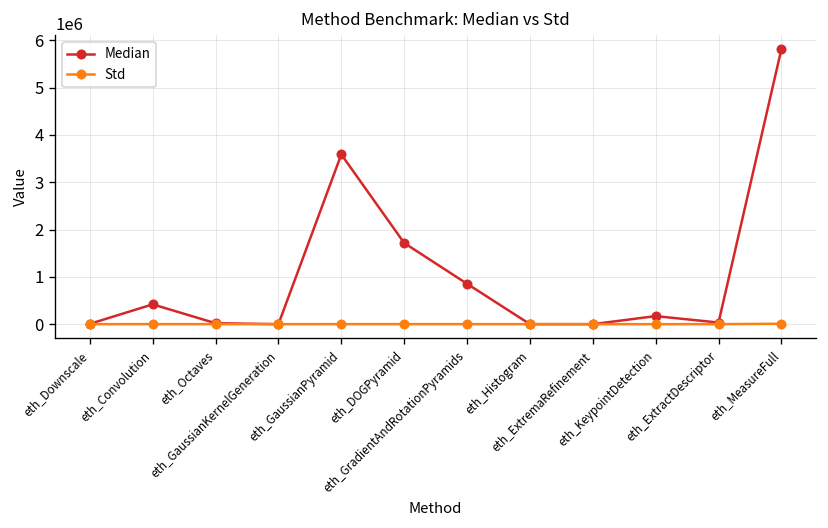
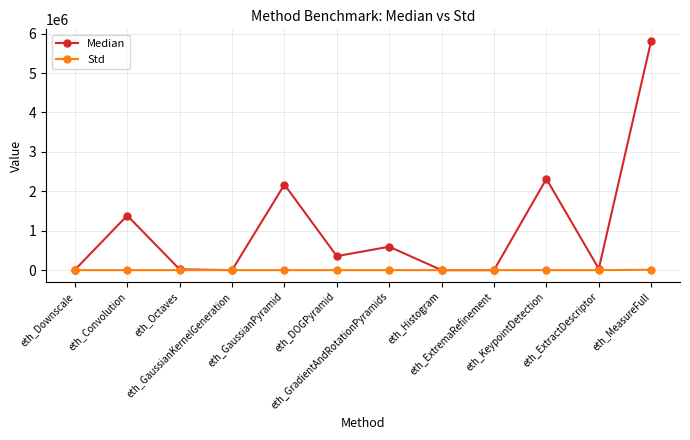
Median, eth_Convolution: 400000 -> 1400000
Median, eth_GaussianPyramid: 3600000 -> 2200000
Median, eth_DOGPyramid: 1700000 -> 400000
Median, eth_GradientAndRotationPyramids: 900000 -> 600000
Median, eth_KeypointDetection: 200000 -> 2300000
